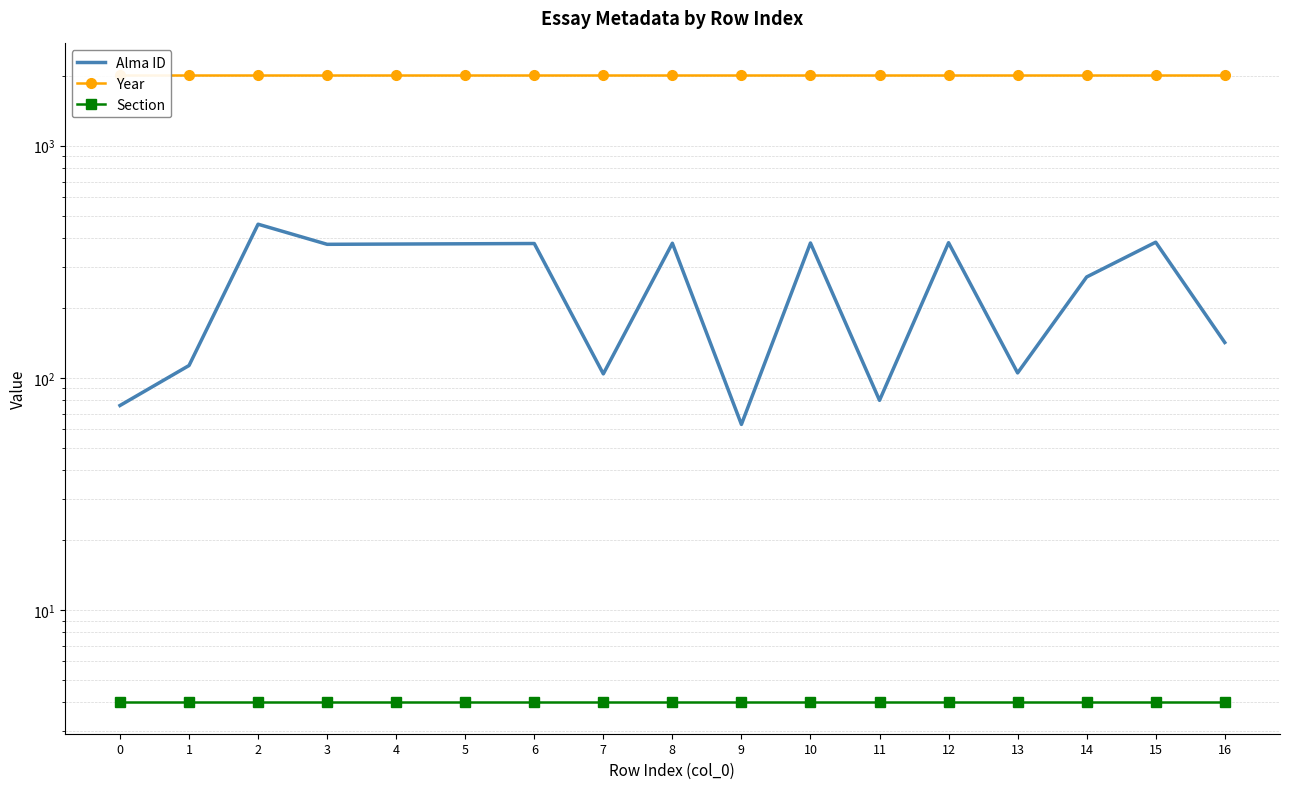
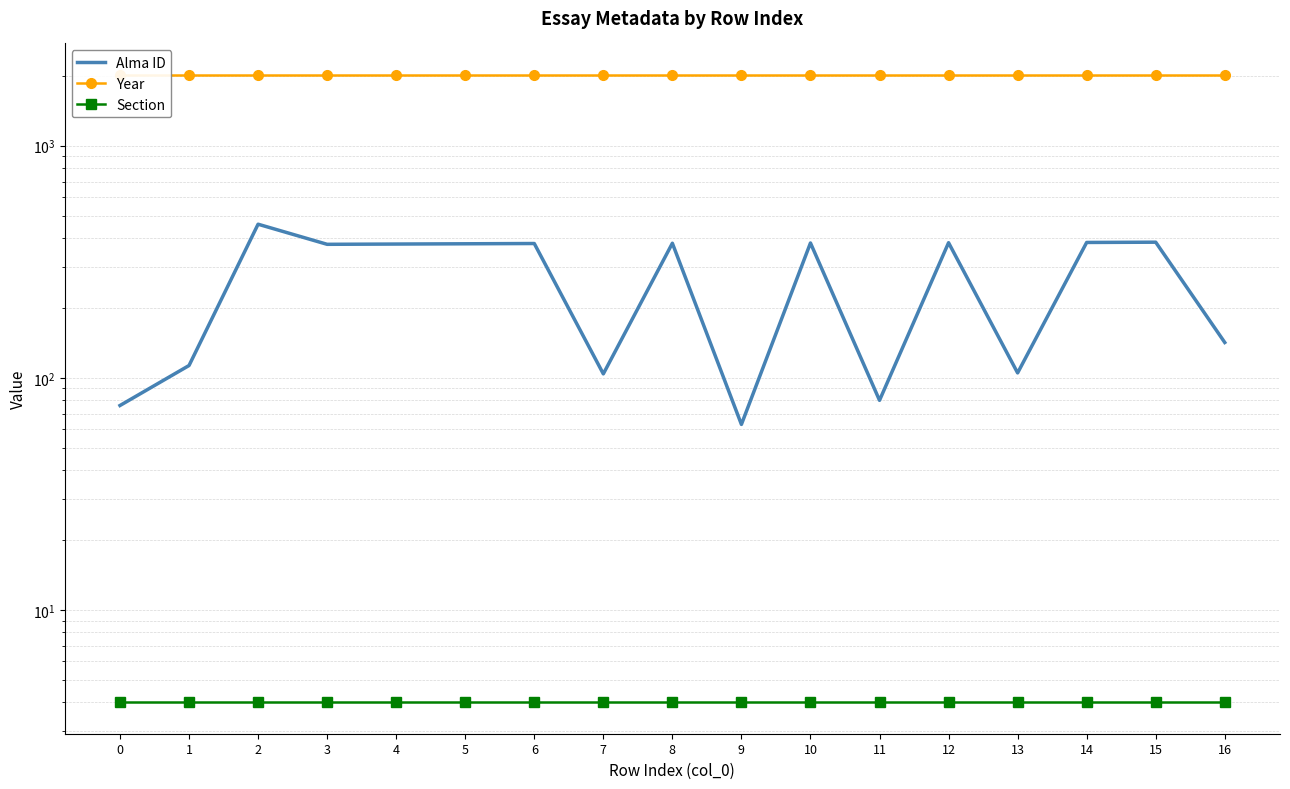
Alma ID, 14: 270 -> 380
